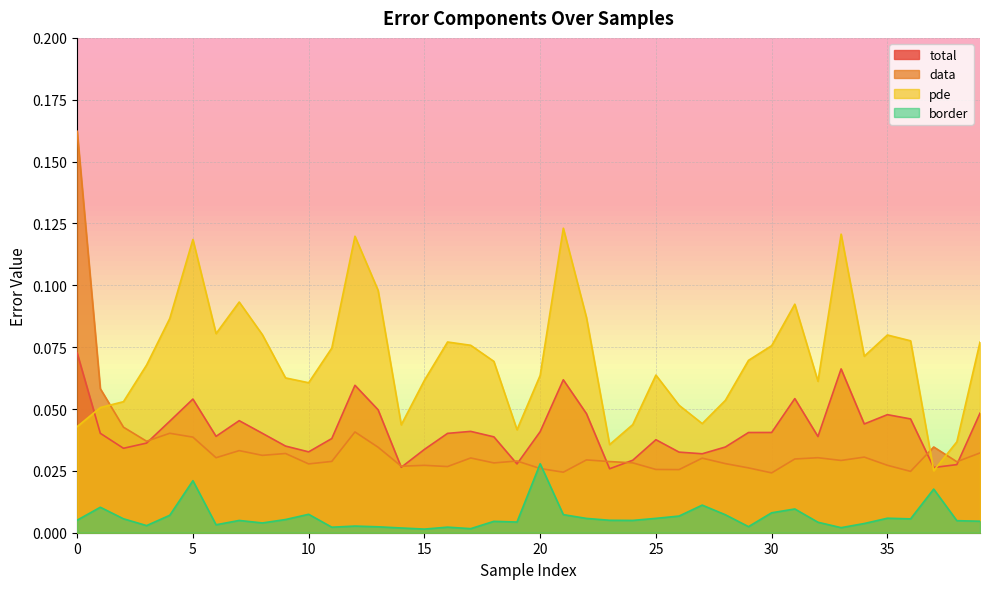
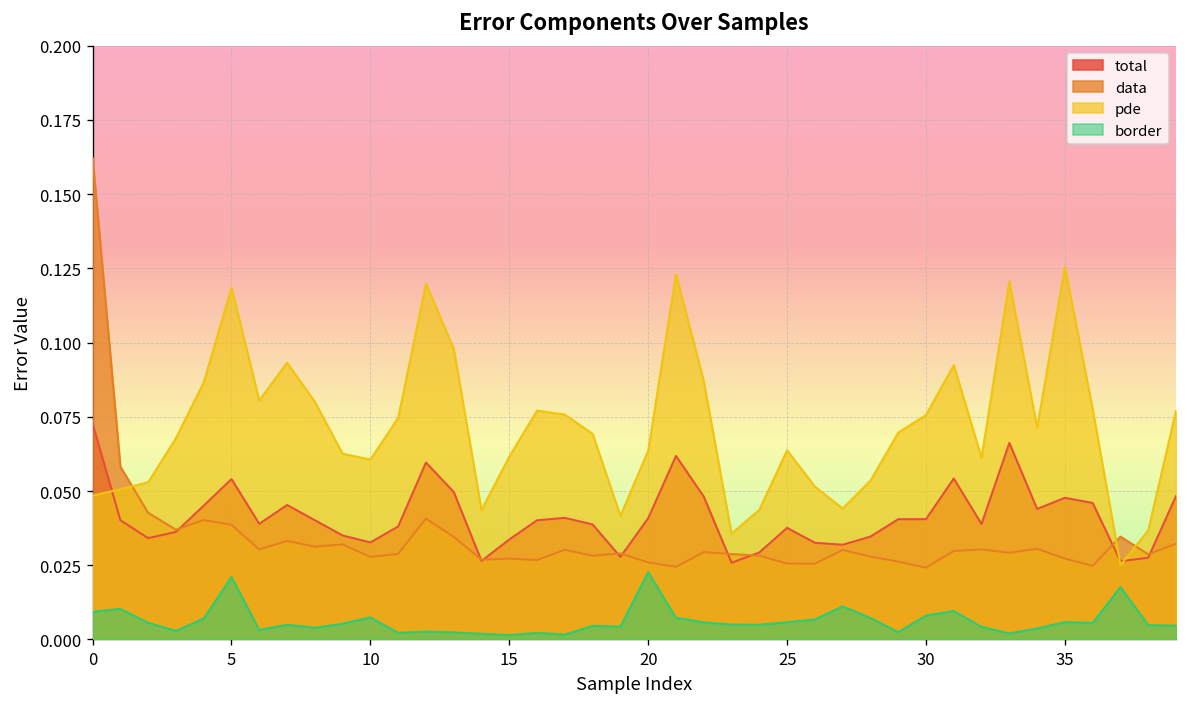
pde, 0: 0.043 -> 0.048
border, 0: 0.005 -> 0.009
border, 20: 0.028 -> 0.023
pde, 35: 0.080 -> 0.126
